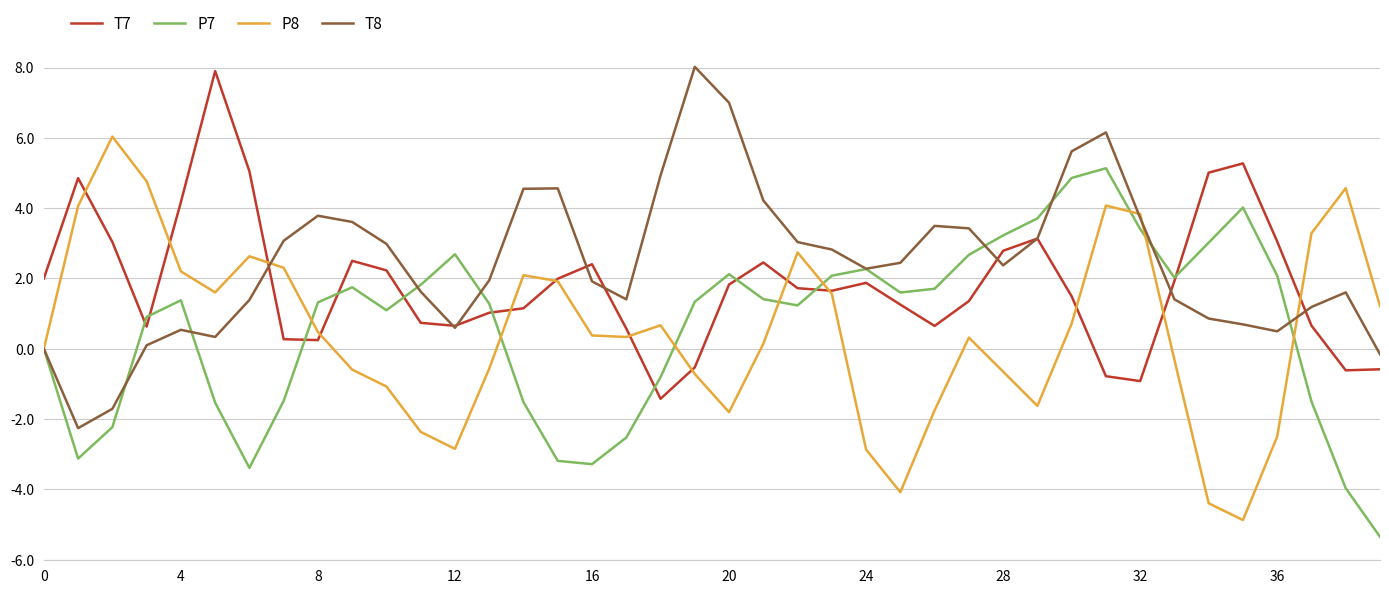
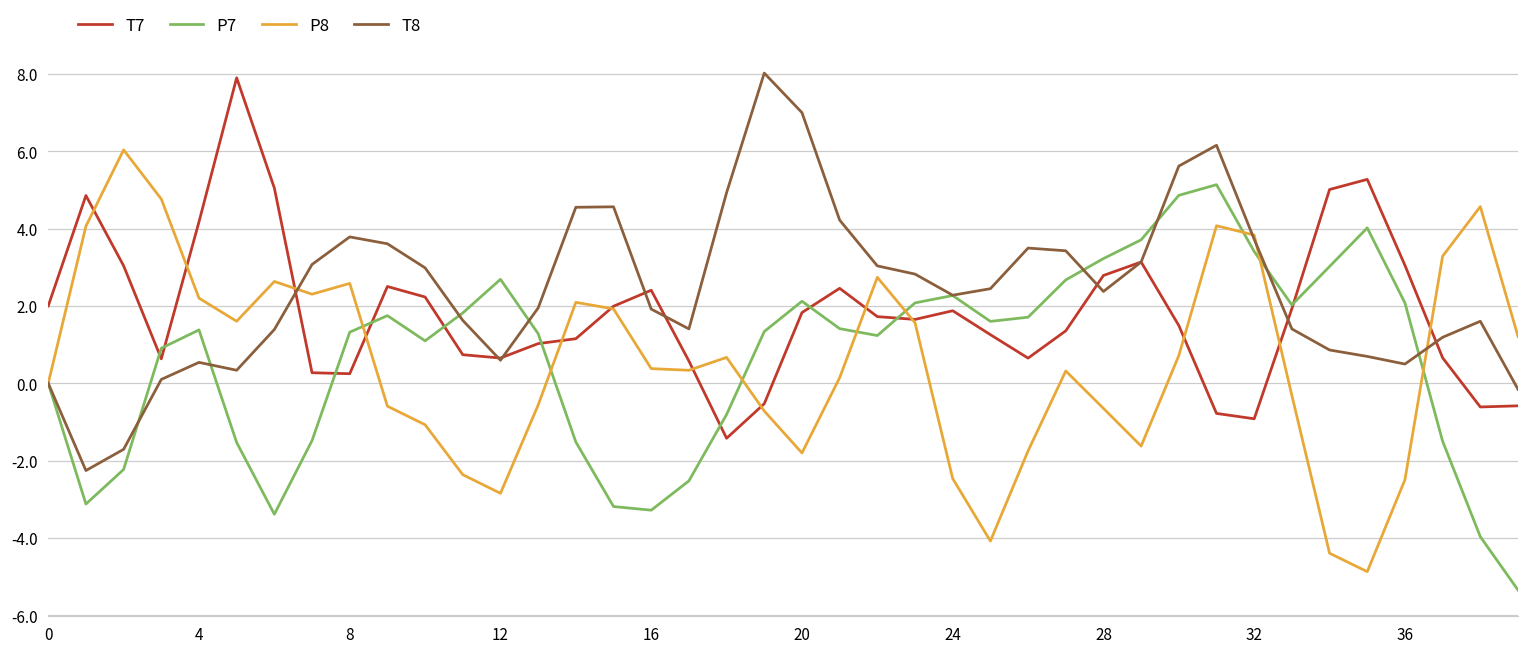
P8, 8: 0.5 -> 2.6
P8, 24: -2.9 -> -2.5
